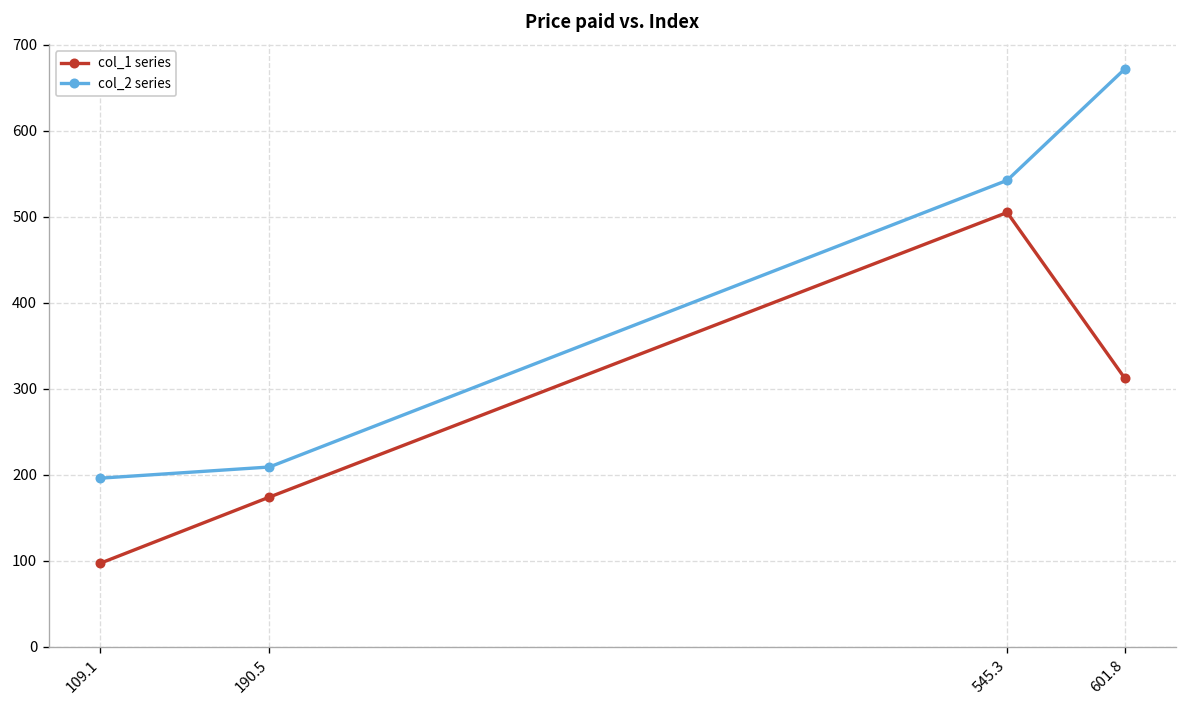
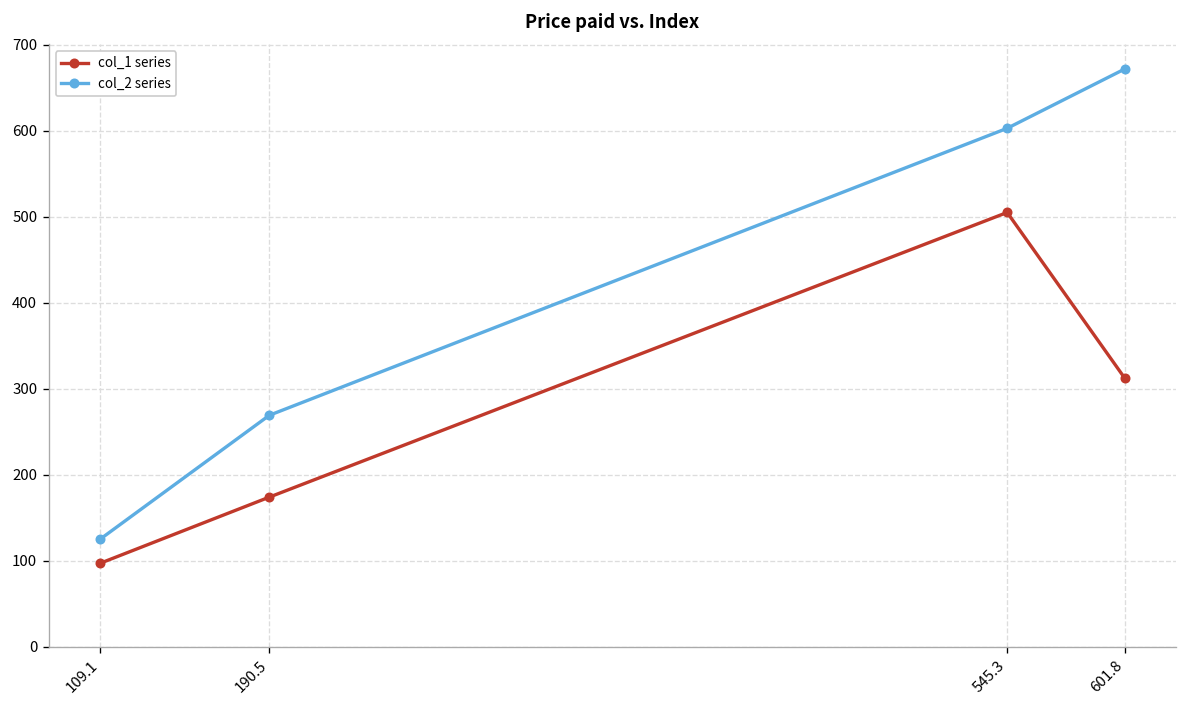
col_2 series, 109.1: 200 -> 130
col_2 series, 190.5: 210 -> 270
col_2 series, 545.3: 540 -> 600
